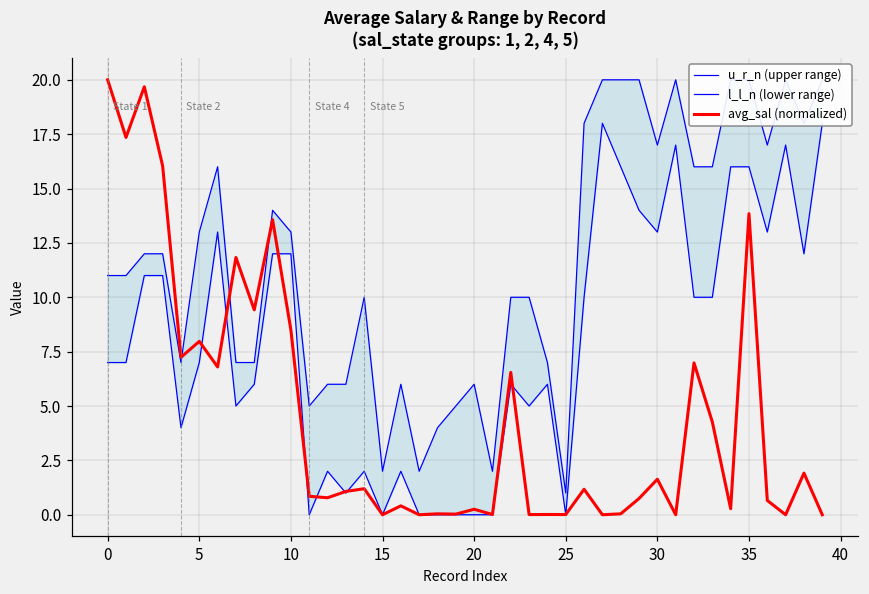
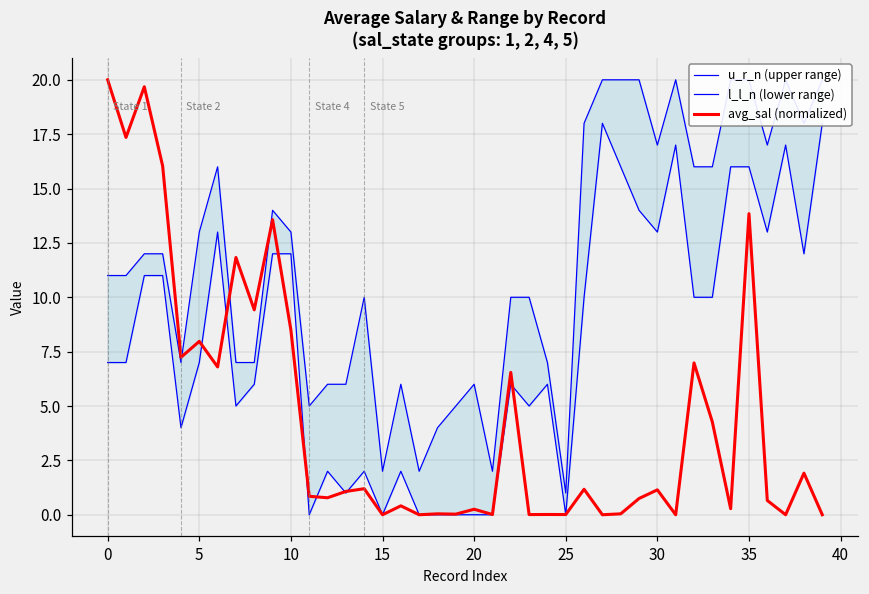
avg_sal (normalized), 30: 1.6 -> 1.1
